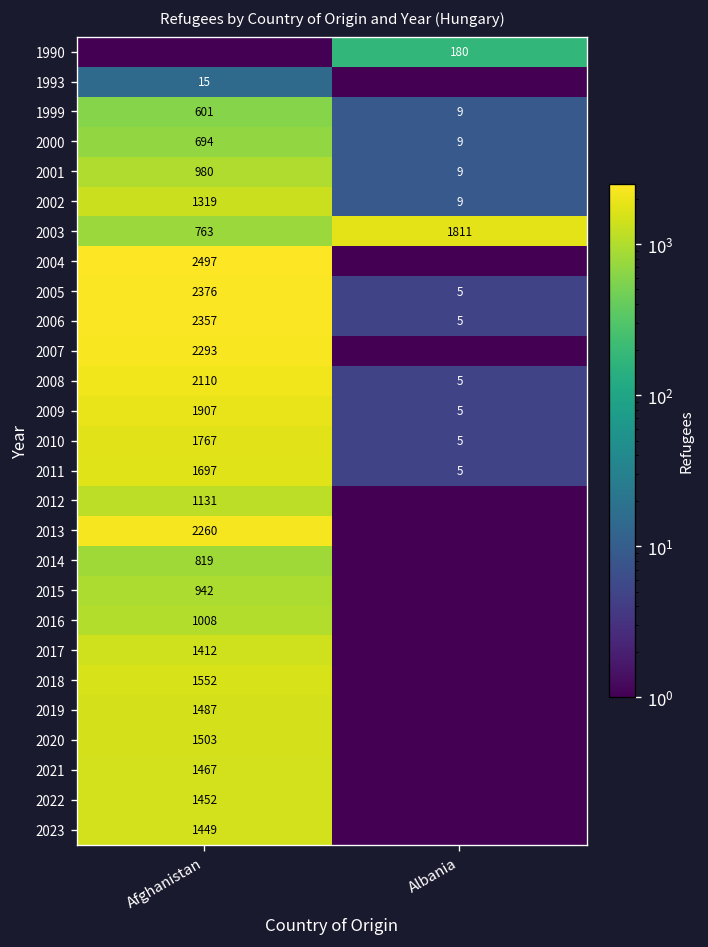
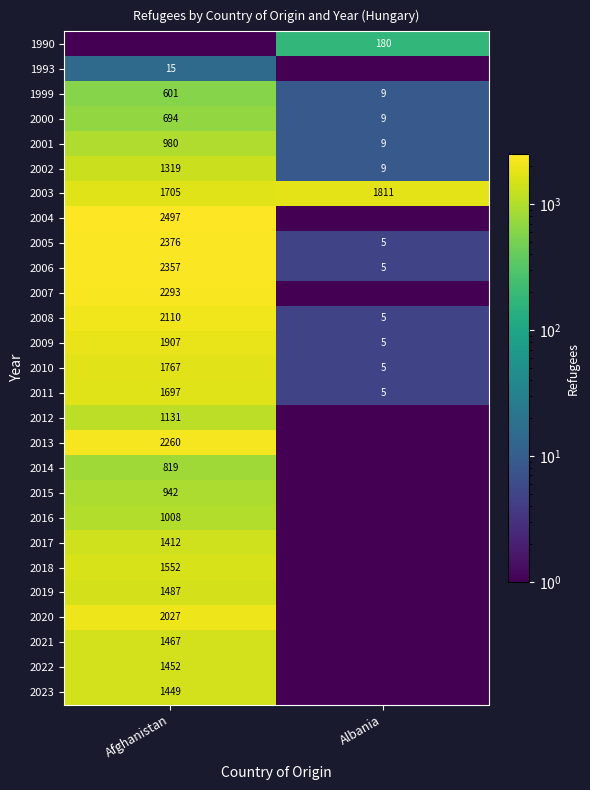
2003, Afghanistan: 763 -> 1705
2020, Afghanistan: 1503 -> 2027
